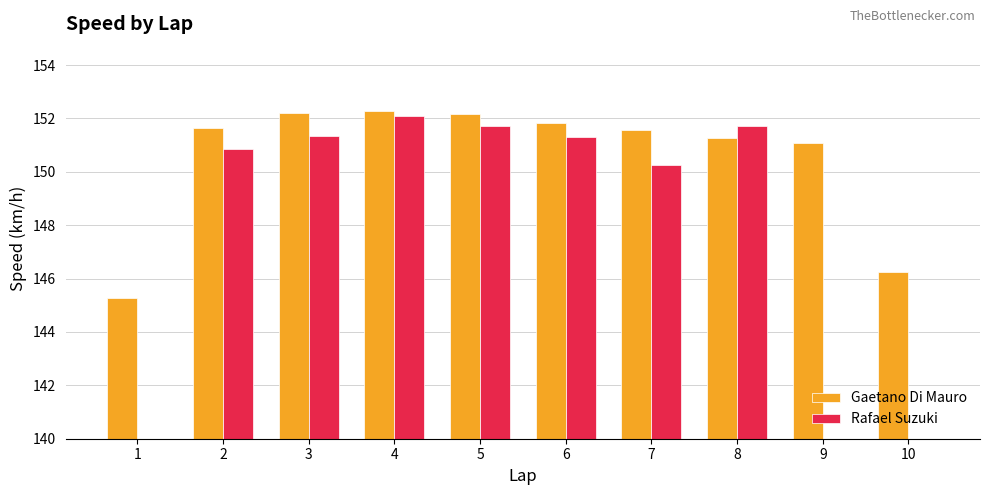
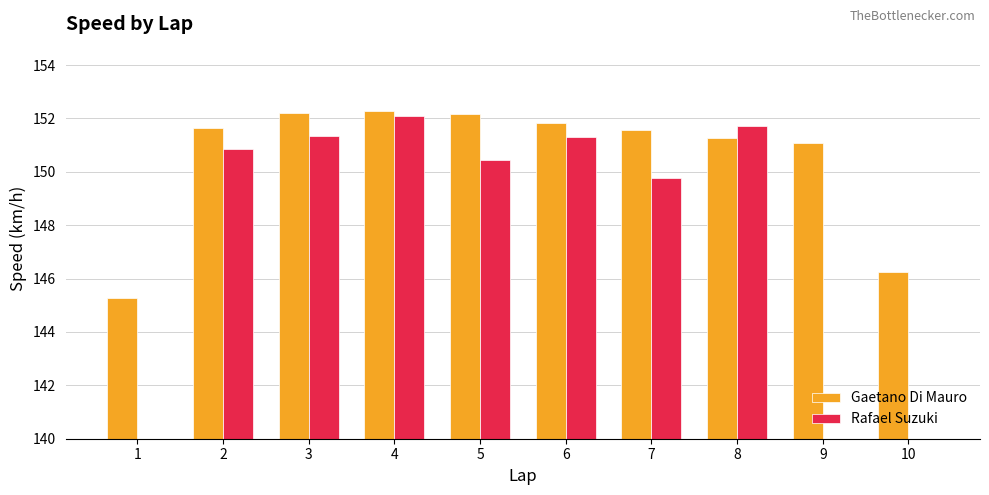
Rafael Suzuki, 5: 151.7 -> 150.5
Rafael Suzuki, 7: 150.3 -> 149.8
